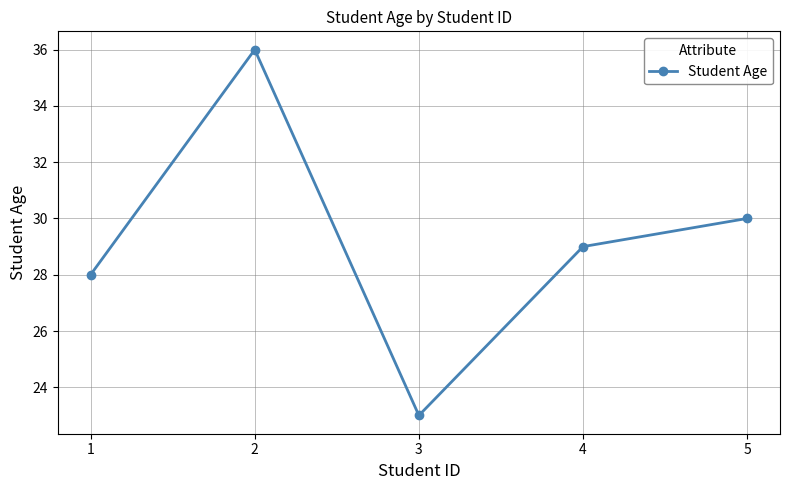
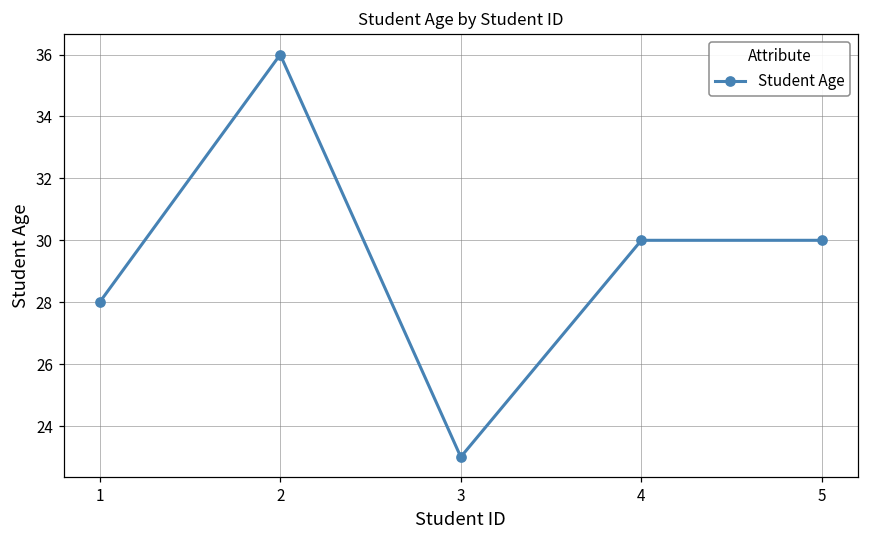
4: 29 -> 30
